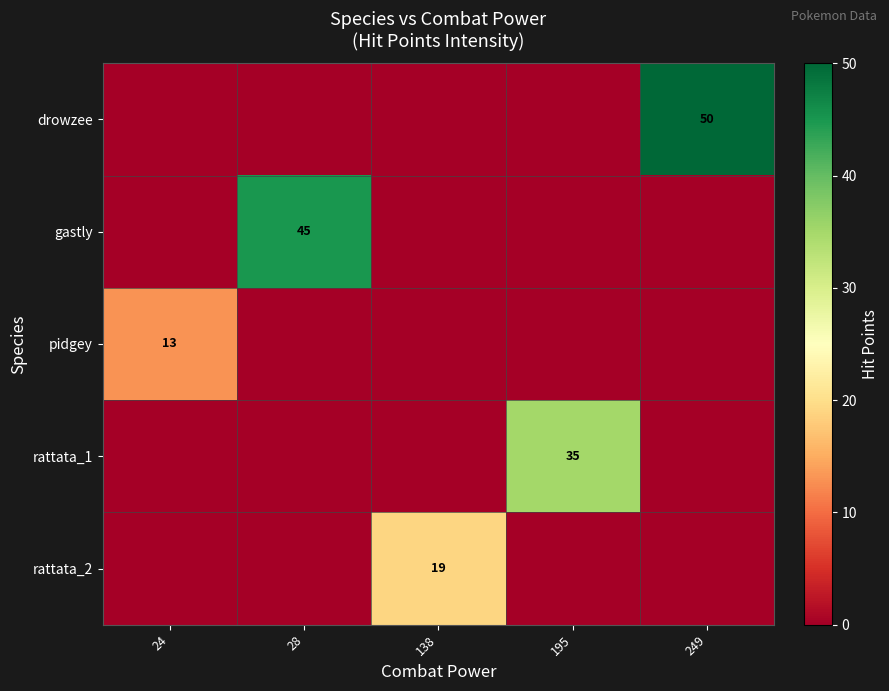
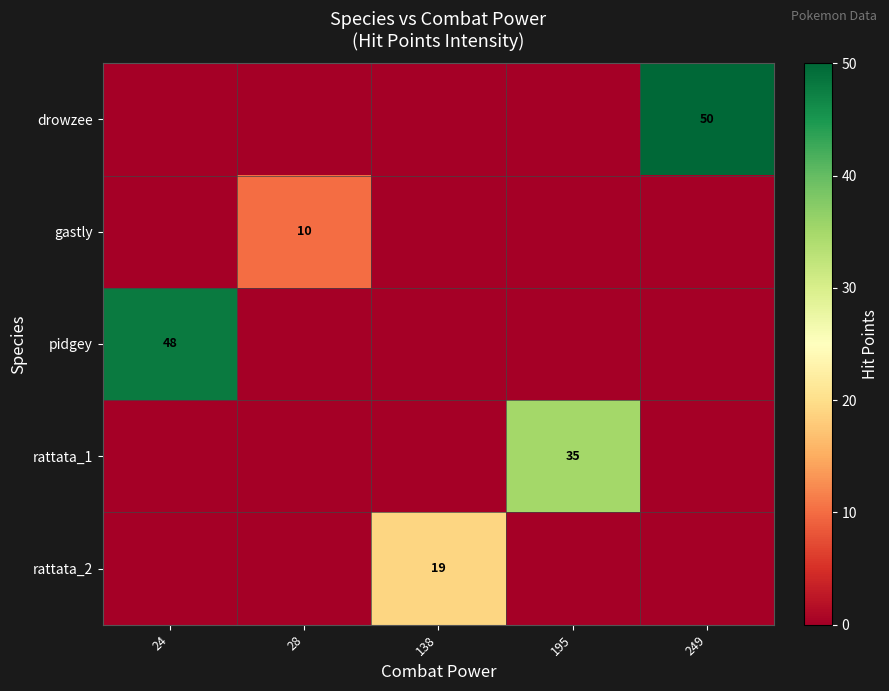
gastly, 28: 45 -> 10
pidgey, 24: 13 -> 48
